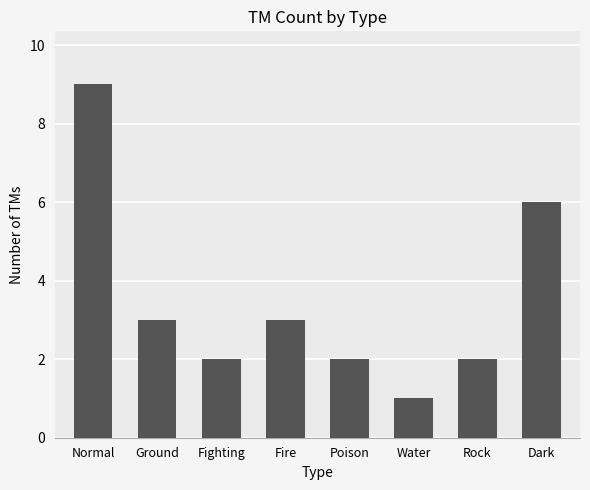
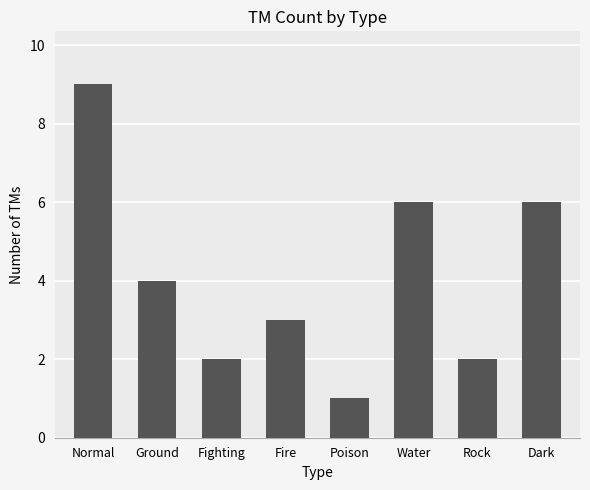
Ground: 3 -> 4
Poison: 2 -> 1
Water: 1 -> 6
